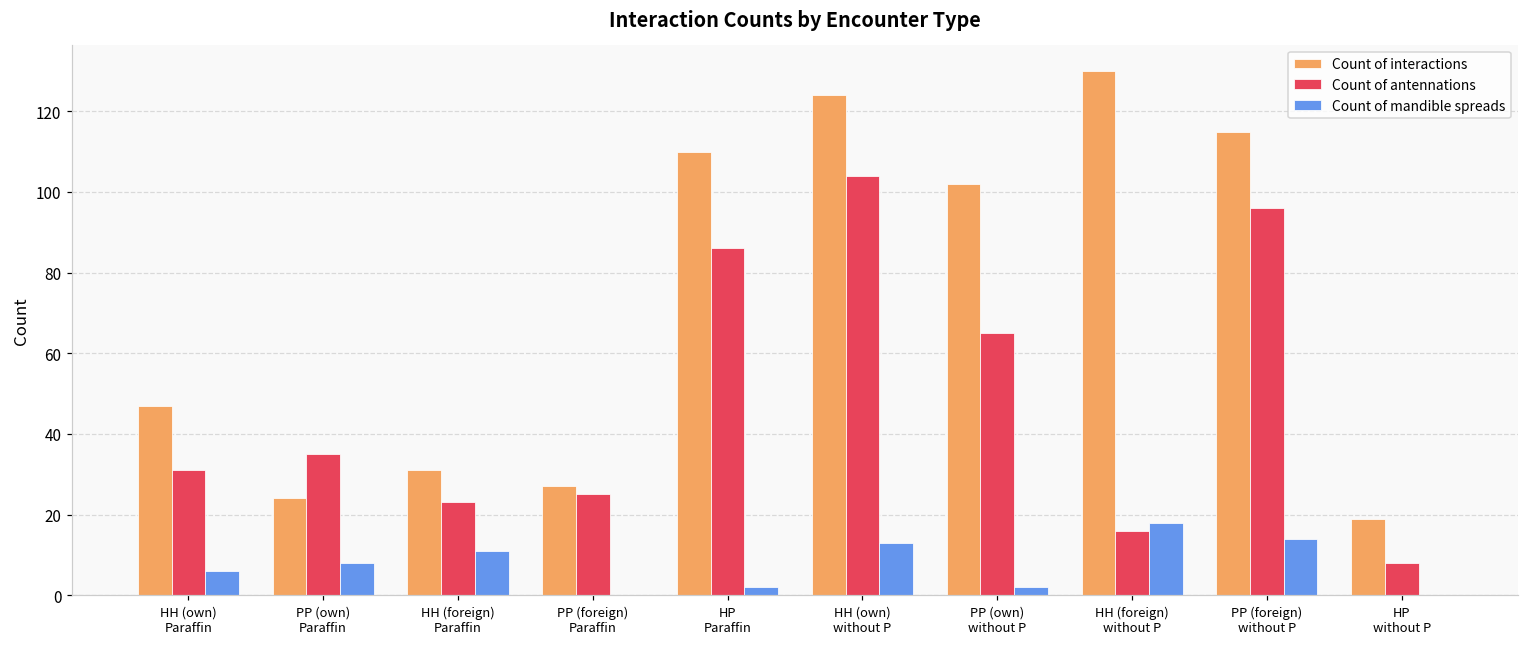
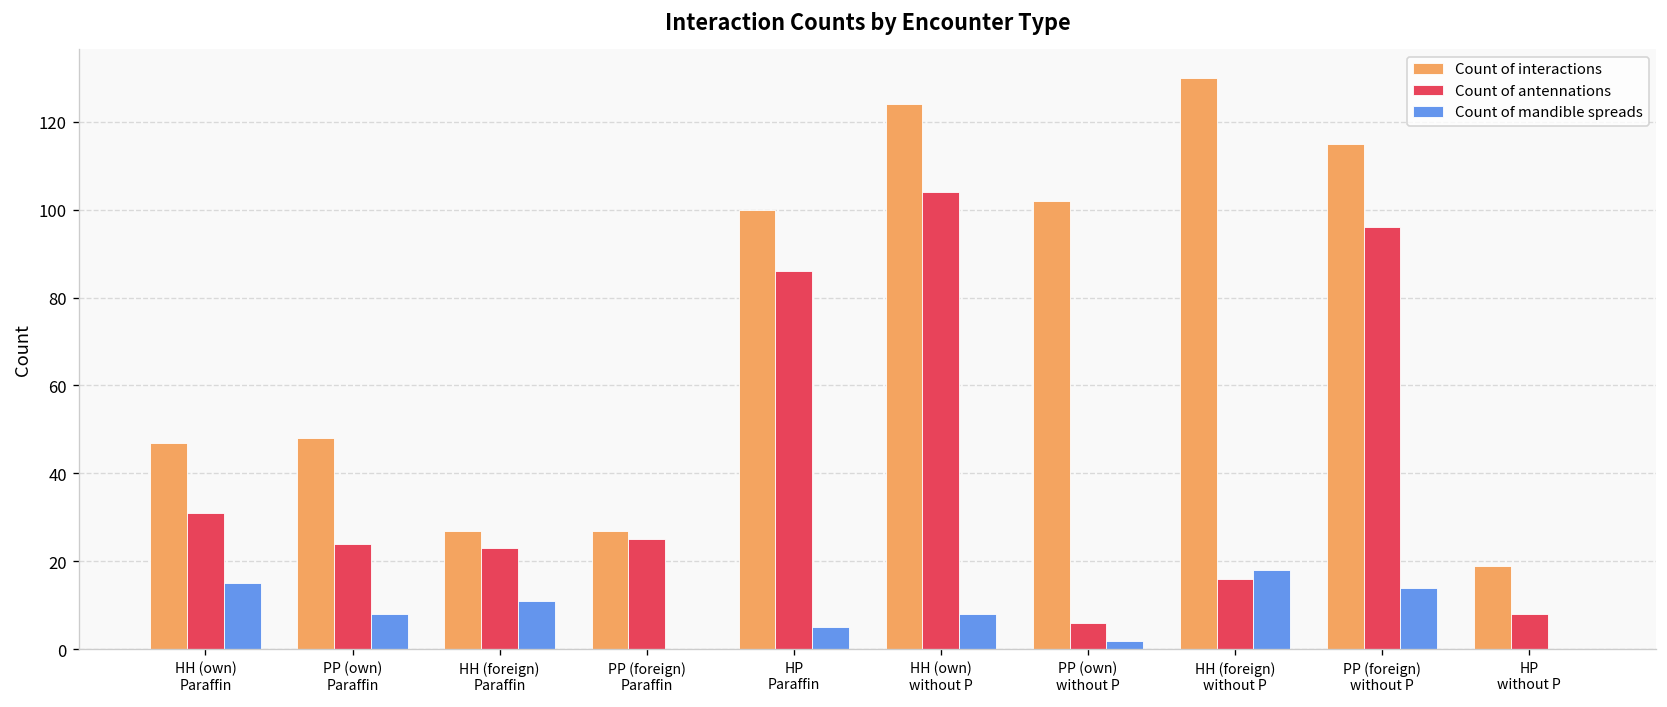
Count of mandible spreads, HH (own) Paraffin: 6 -> 15
Count of interactions, PP (own) Paraffin: 24 -> 48
Count of antennations, PP (own) Paraffin: 35 -> 24
Count of interactions, HH (foreign) Paraffin: 31 -> 27
Count of interactions, HP Paraffin: 110 -> 100
Count of mandible spreads, HP Paraffin: 2 -> 5
Count of mandible spreads, HH (own) without P: 13 -> 8
Count of antennations, PP (own) without P: 65 -> 6
